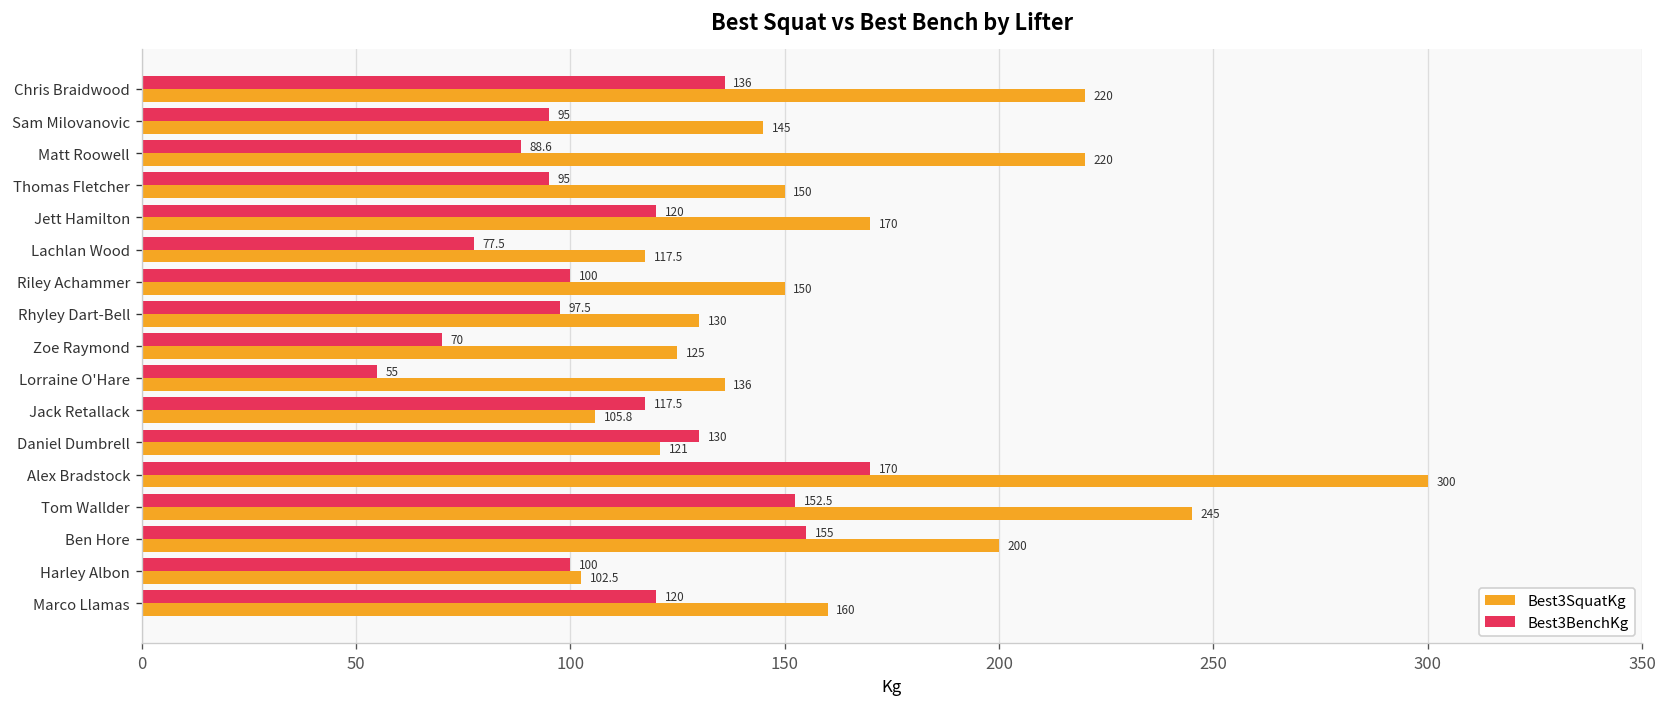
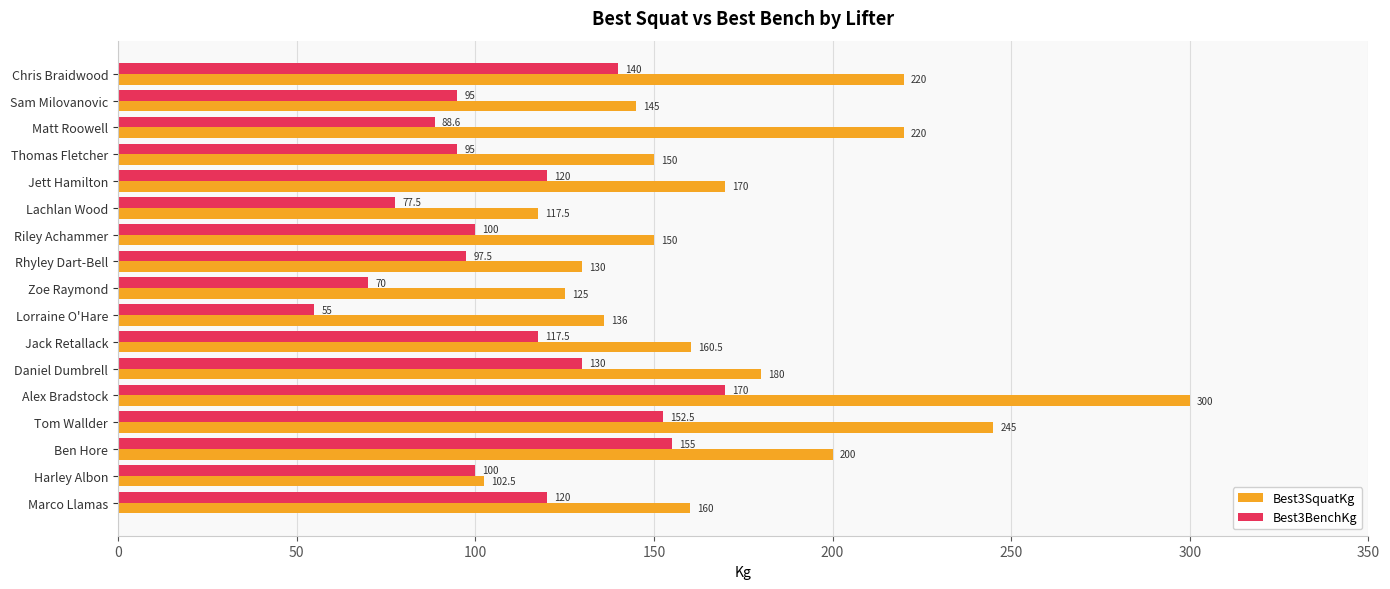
Best3BenchKg, Chris Braidwood: 136 -> 140
Best3SquatKg, Jack Retallack: 105.8 -> 160.5
Best3SquatKg, Daniel Dumbrell: 121 -> 180
